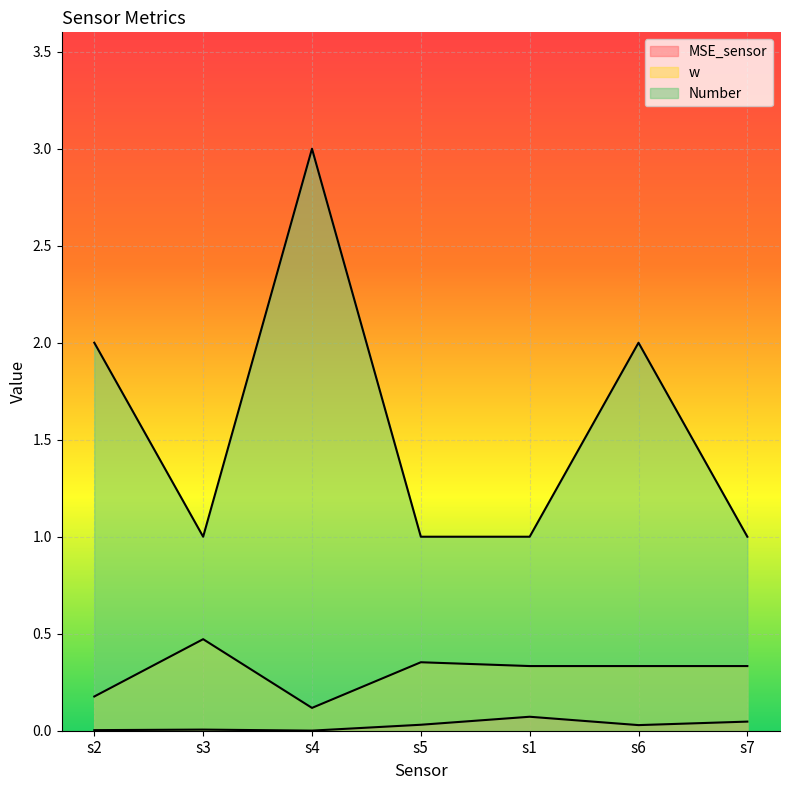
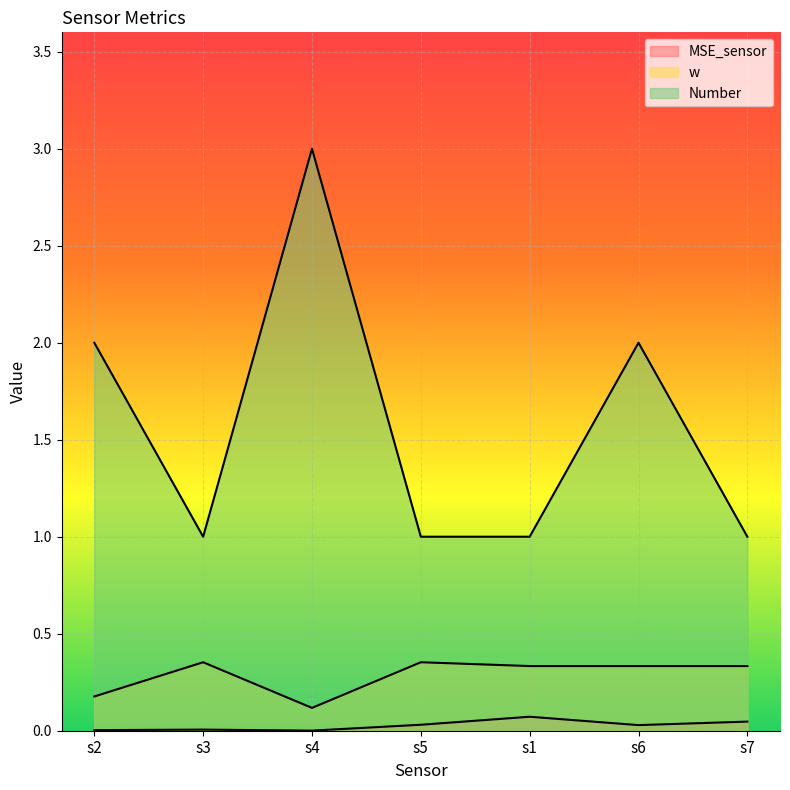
w, s3: 0.47 -> 0.35
